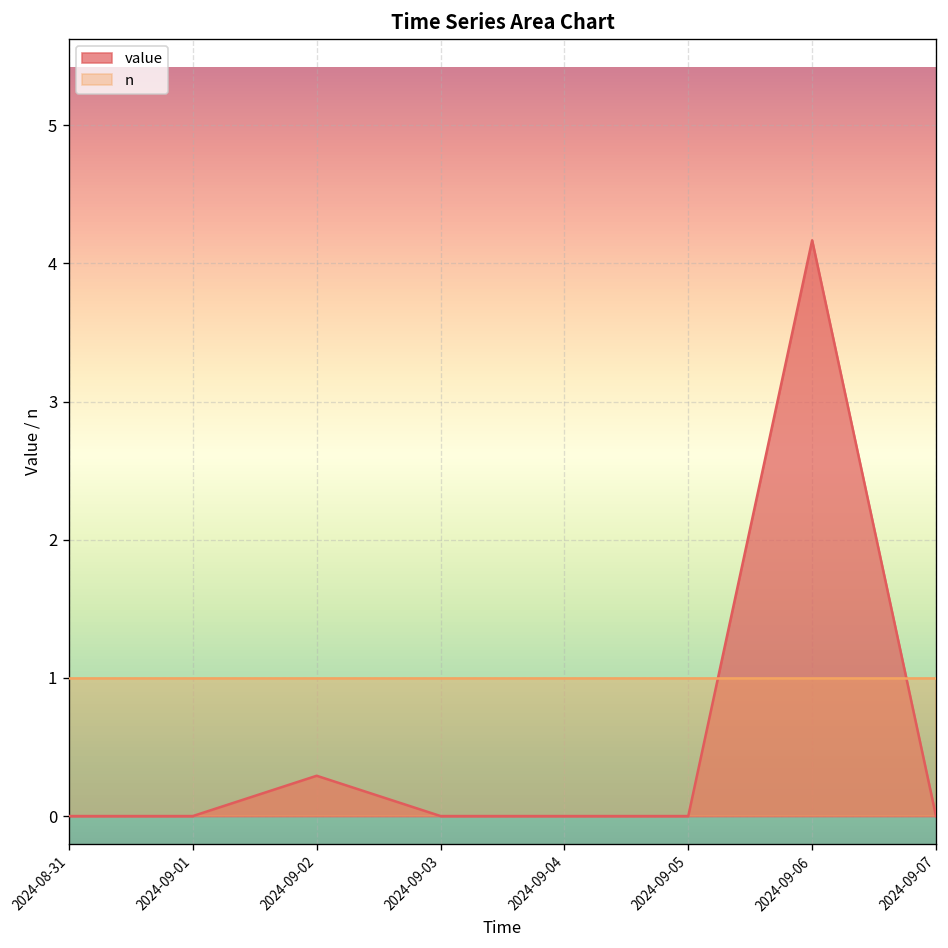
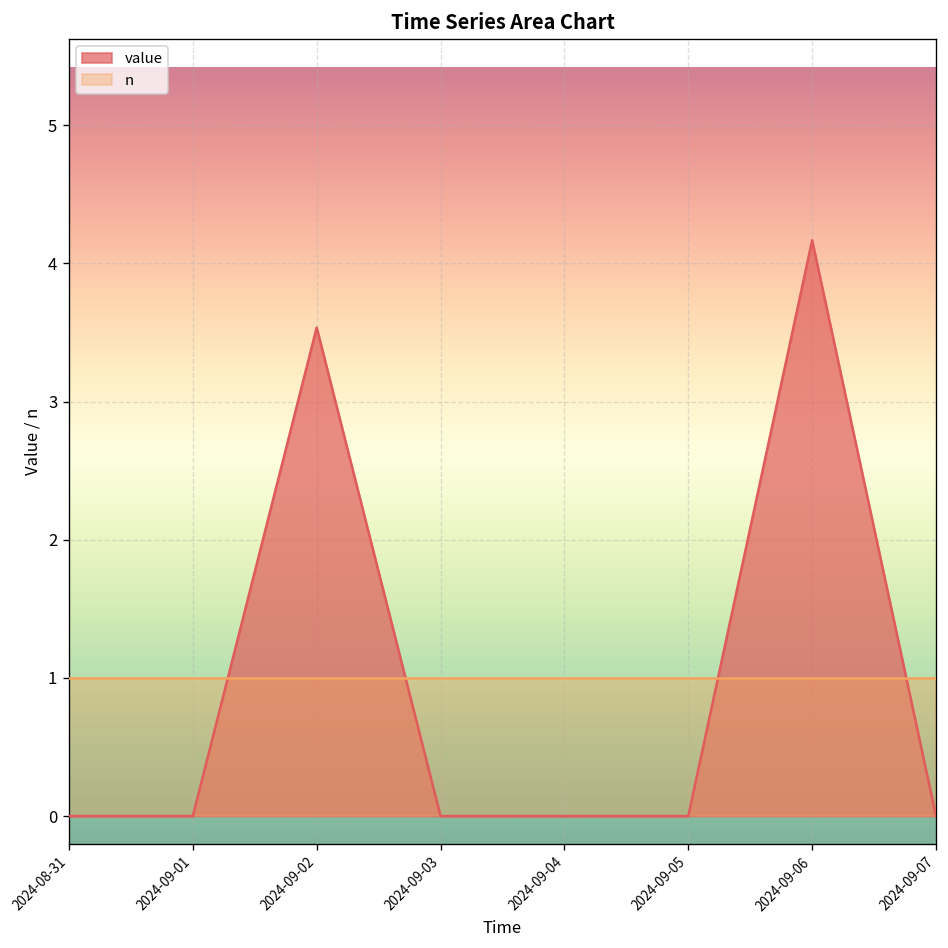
value, 2024-09-02: 0.29 -> 3.54
